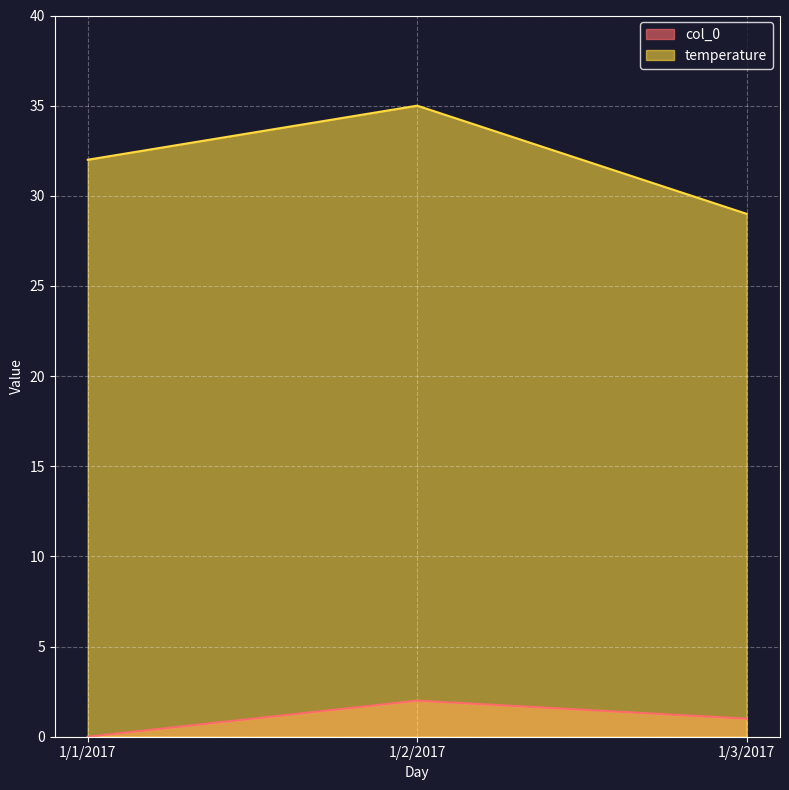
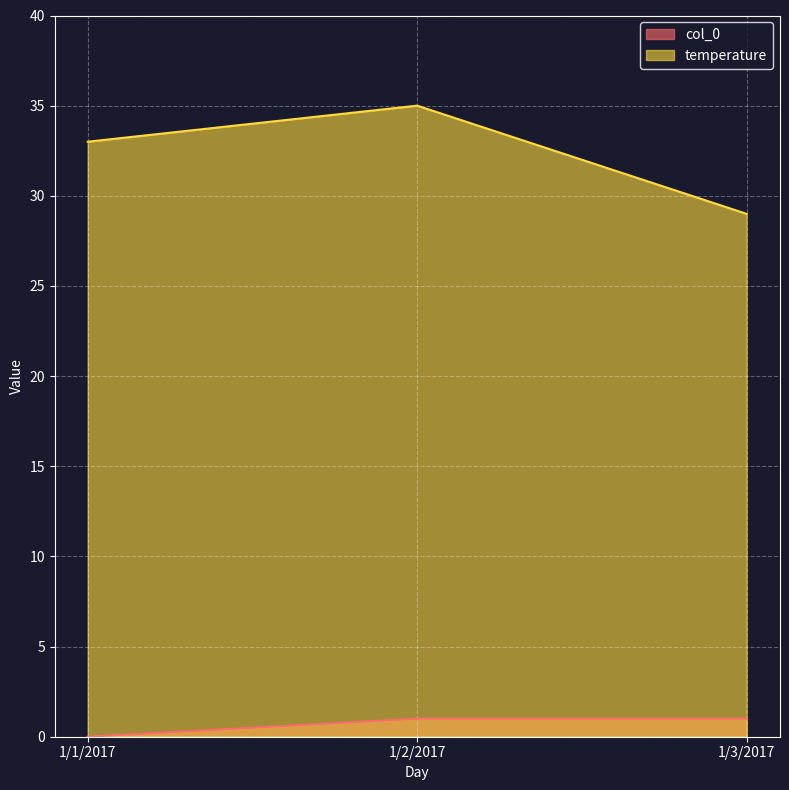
temperature, 1/1/2017: 32 -> 33
col_0, 1/2/2017: 2 -> 1
